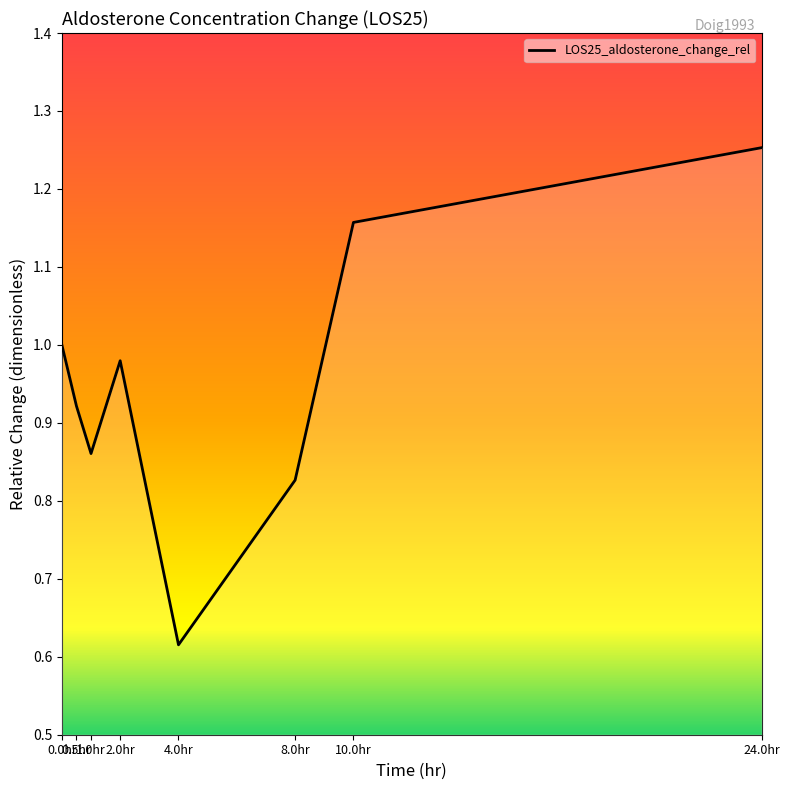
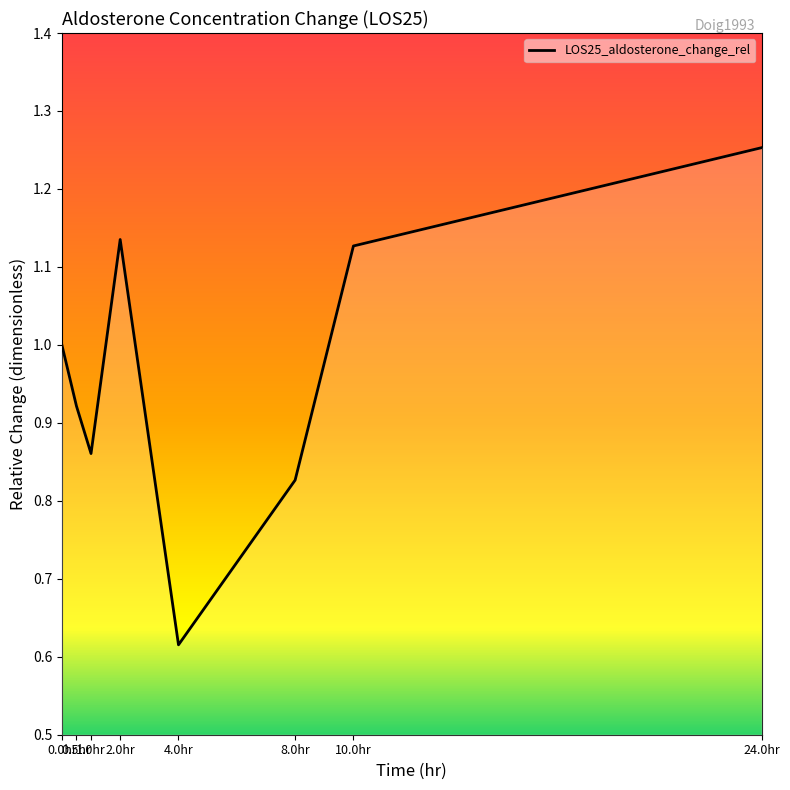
2.0hr: 0.98 -> 1.14
10.0hr: 1.16 -> 1.13
